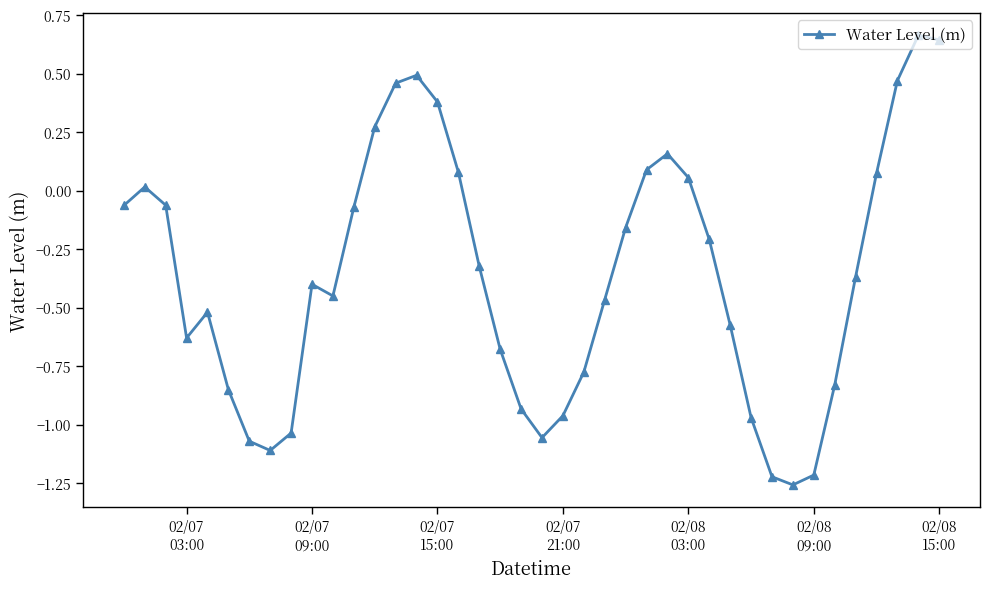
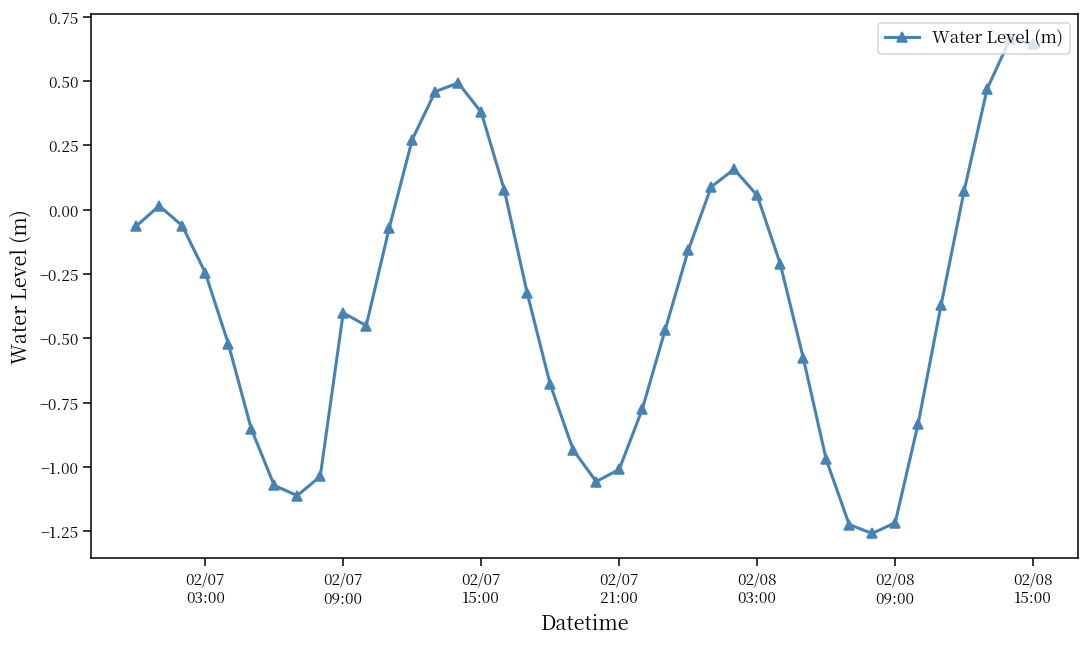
02/07 03:00: -0.63 -> -0.24
02/07 21:00: -0.96 -> -1.01
